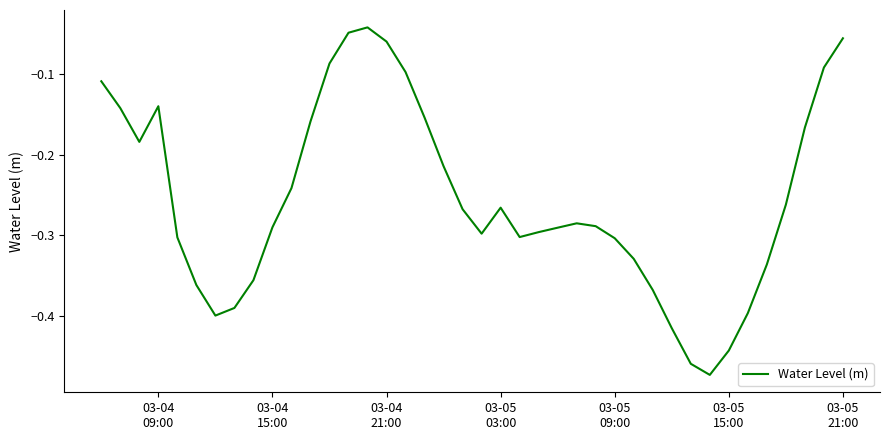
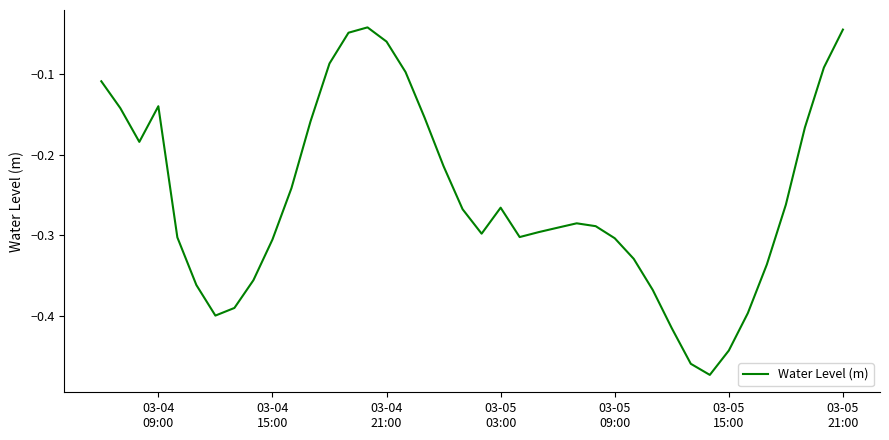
03-04 15:00: -0.29 -> -0.31
03-05 21:00: -0.06 -> -0.04
